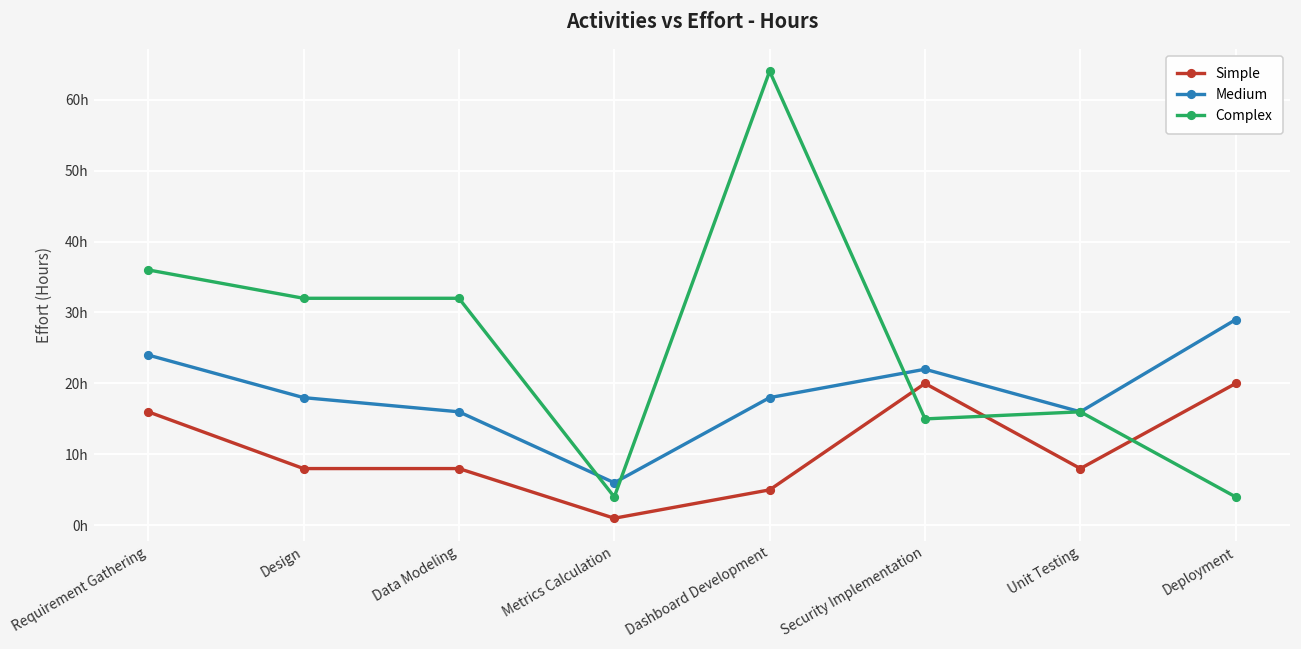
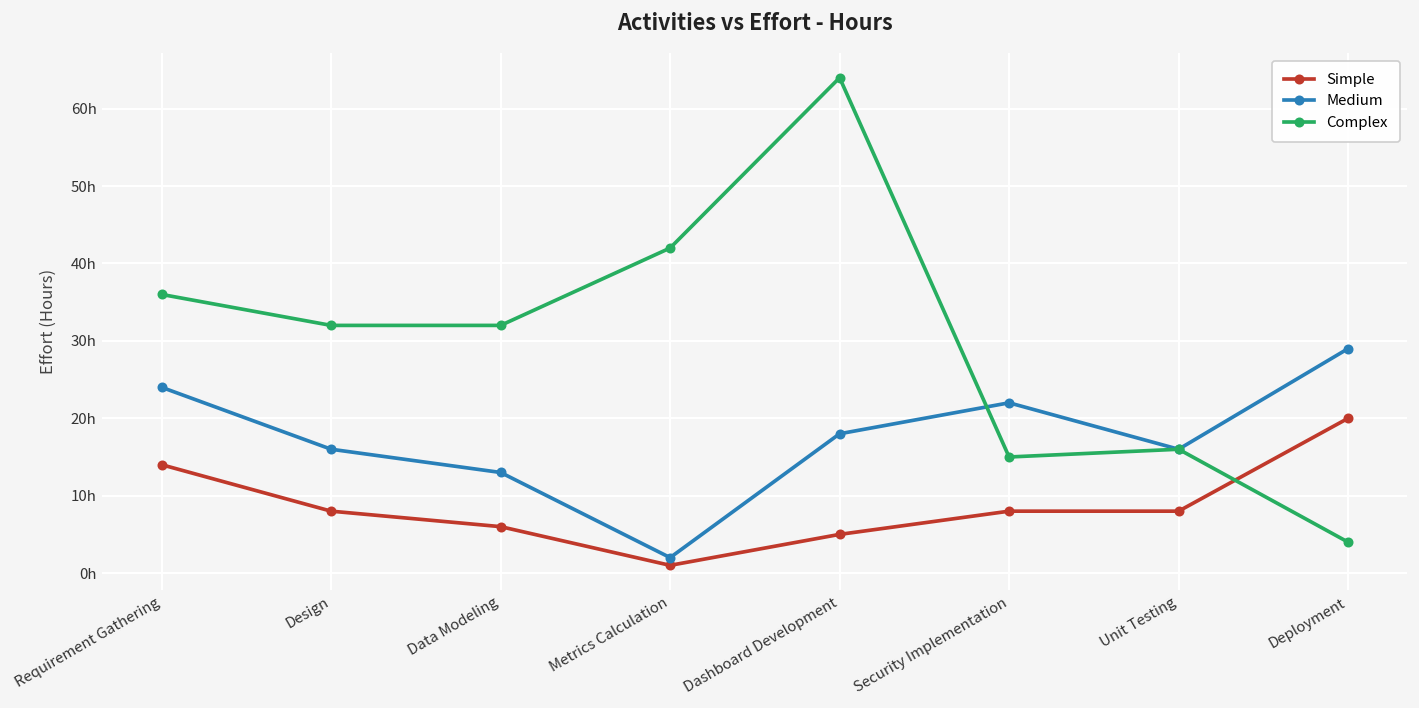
Simple, Requirement Gathering: 16h -> 14h
Medium, Design: 18h -> 16h
Simple, Data Modeling: 8h -> 6h
Medium, Data Modeling: 16h -> 13h
Medium, Metrics Calculation: 6h -> 2h
Complex, Metrics Calculation: 4h -> 42h
Simple, Security Implementation: 20h -> 8h
